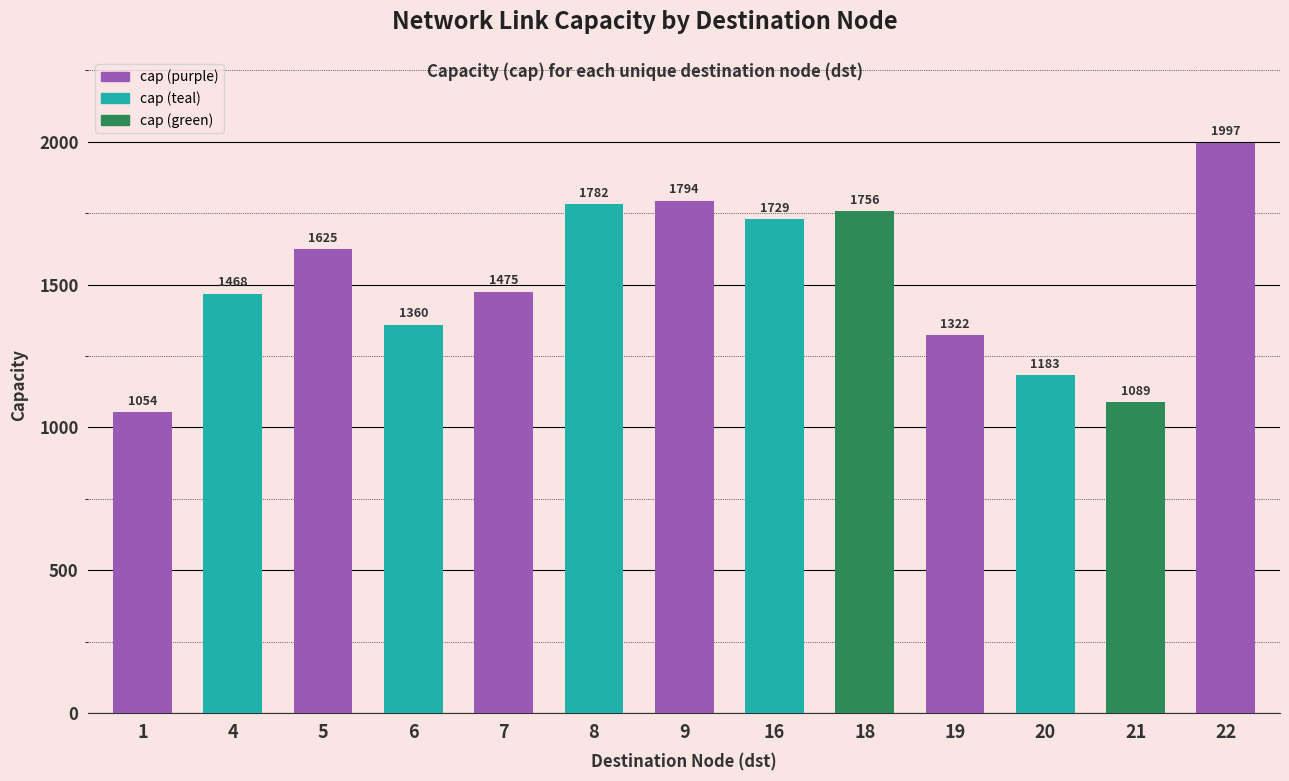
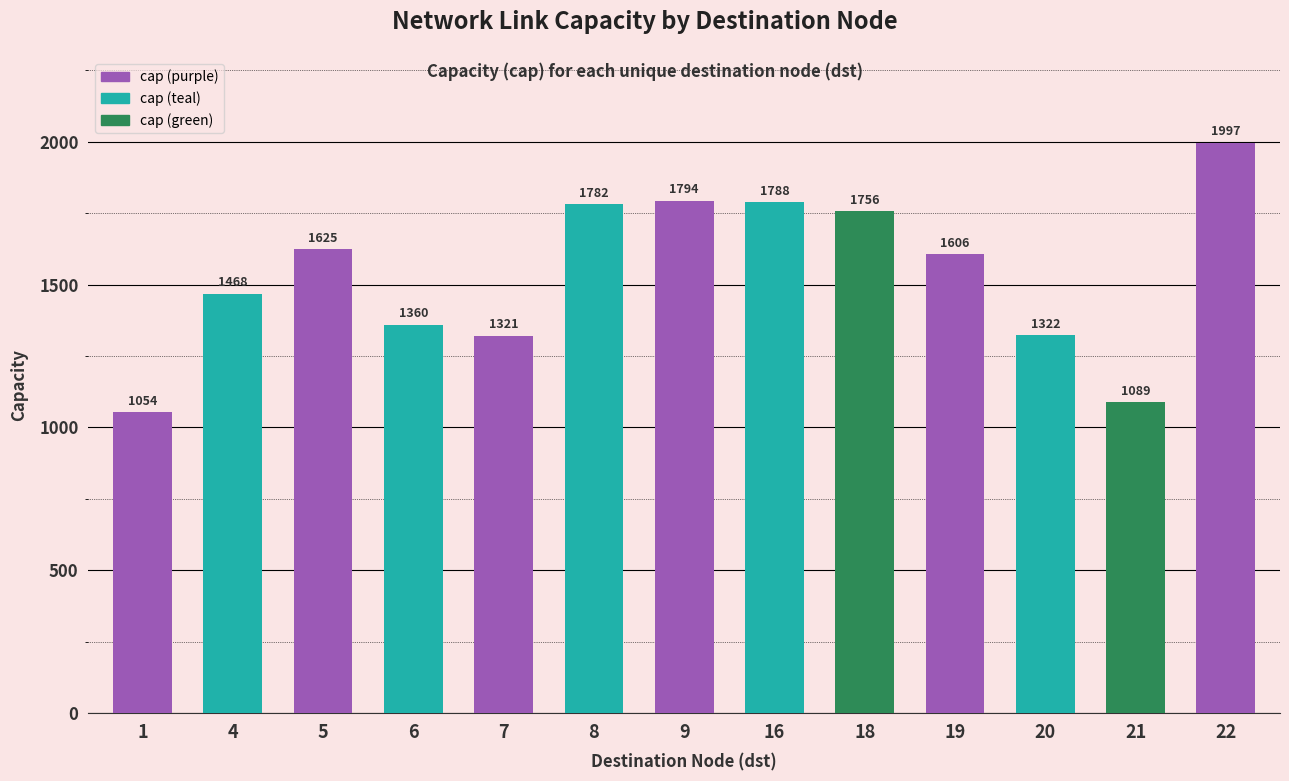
7: 1475 -> 1321
16: 1729 -> 1788
19: 1322 -> 1606
20: 1183 -> 1322
